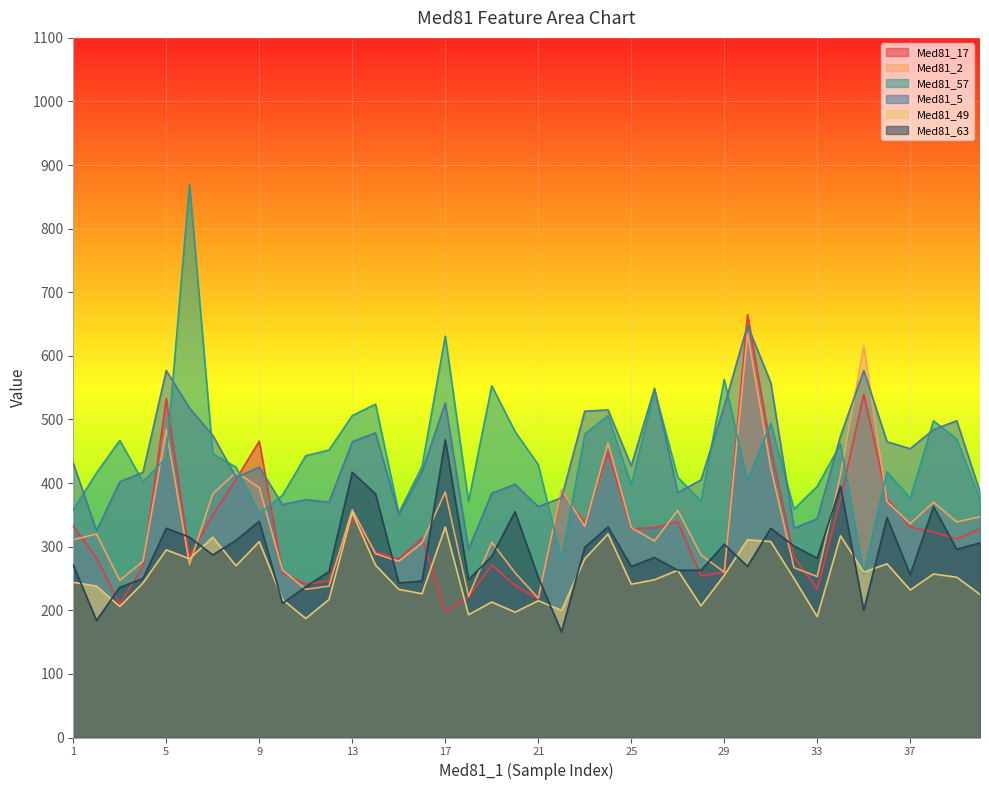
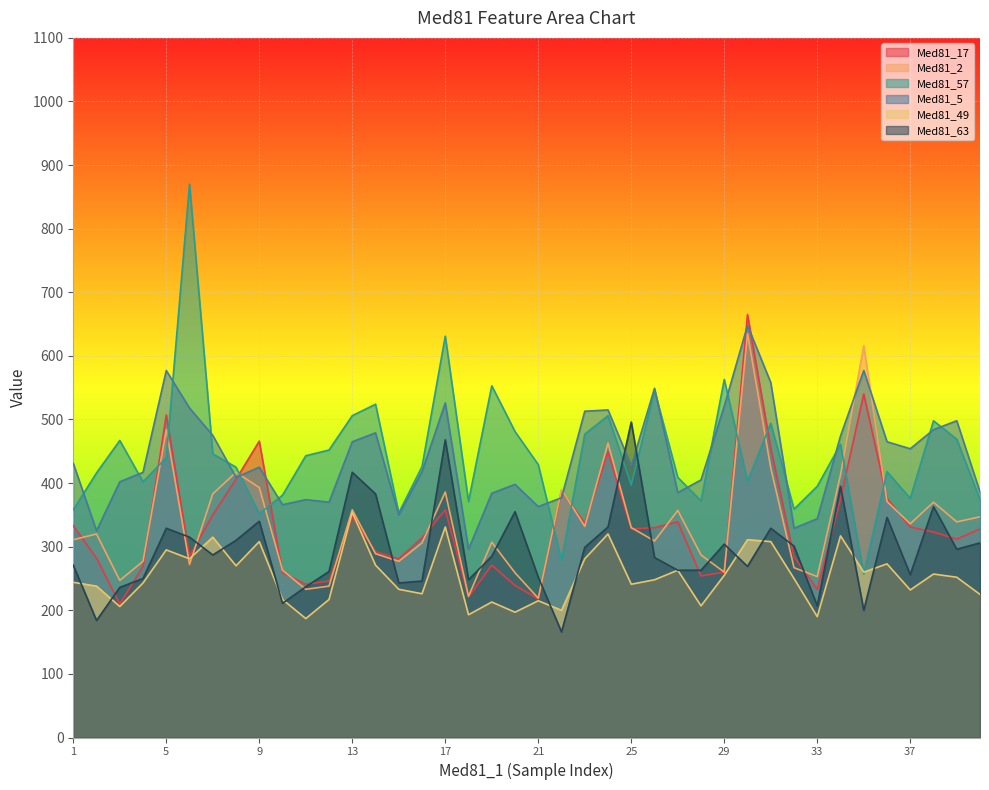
Med81_17, 5: 530 -> 510
Med81_17, 17: 200 -> 360
Med81_63, 25: 270 -> 500
Med81_63, 33: 280 -> 210
